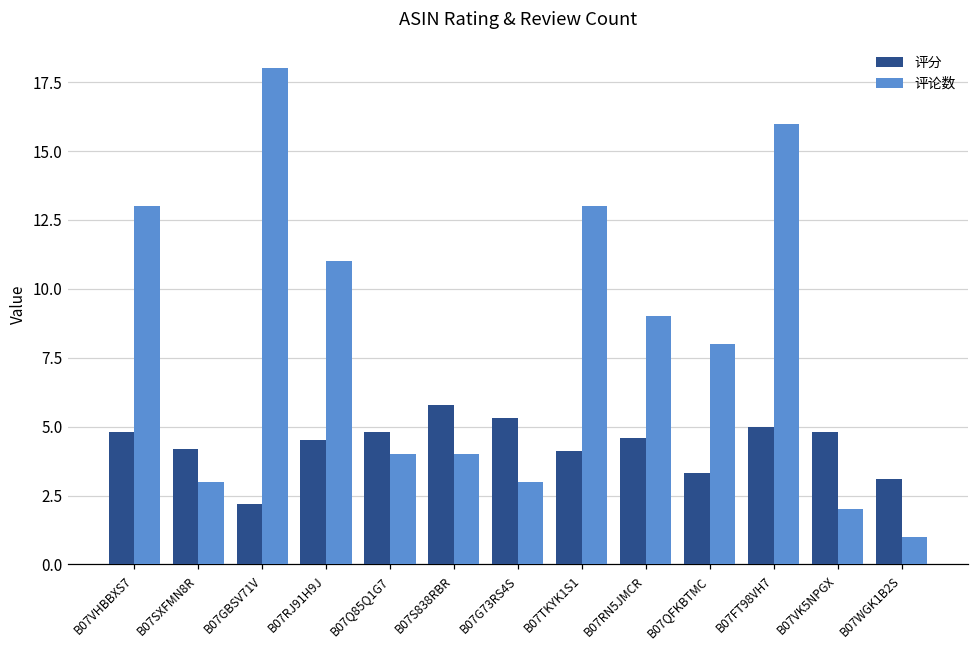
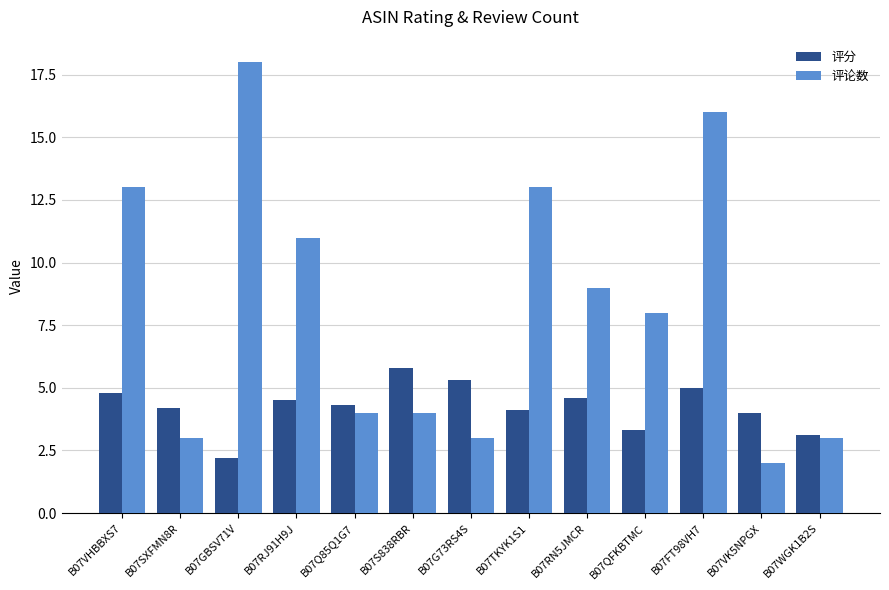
评分, B07Q85Q1G7: 4.8 -> 4.3
评分, B07VK5NPGX: 4.8 -> 4.0
评论数, B07WGK1B2S: 1 -> 3
